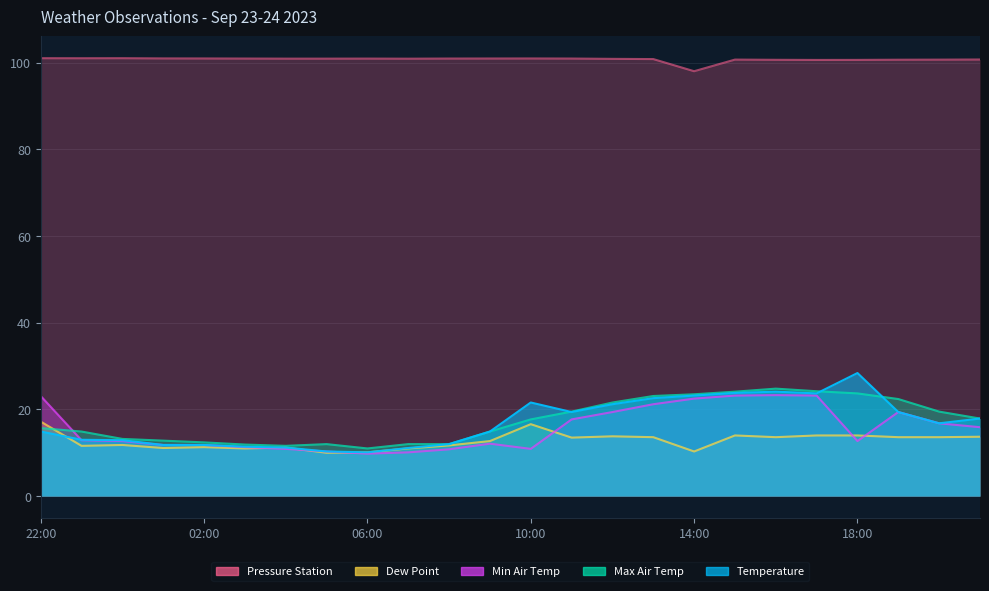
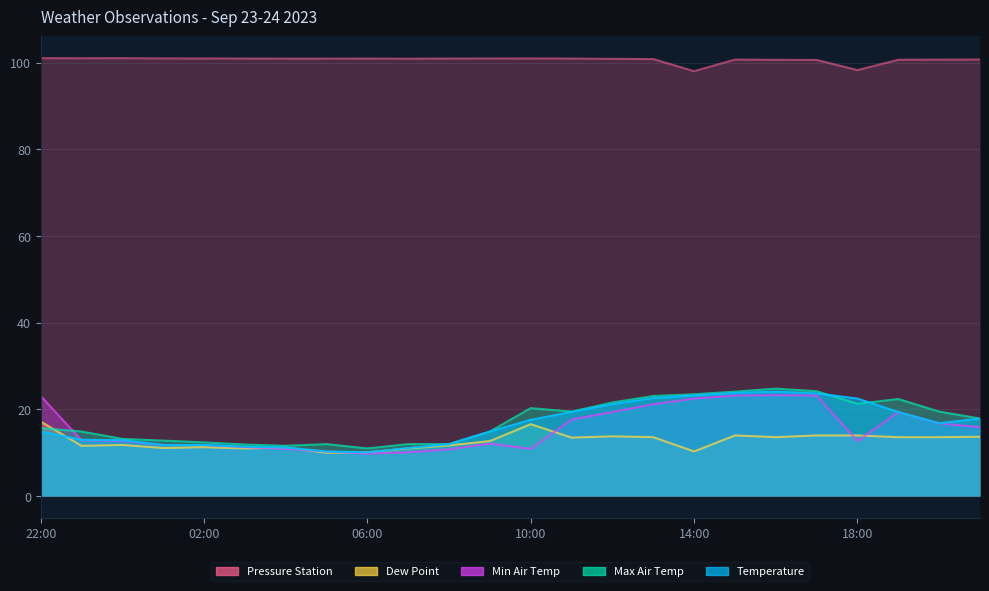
Max Air Temp, 10:00: 18 -> 20
Temperature, 10:00: 22 -> 18
Pressure Station, 18:00: 101 -> 98
Max Air Temp, 18:00: 24 -> 21
Temperature, 18:00: 28 -> 23
